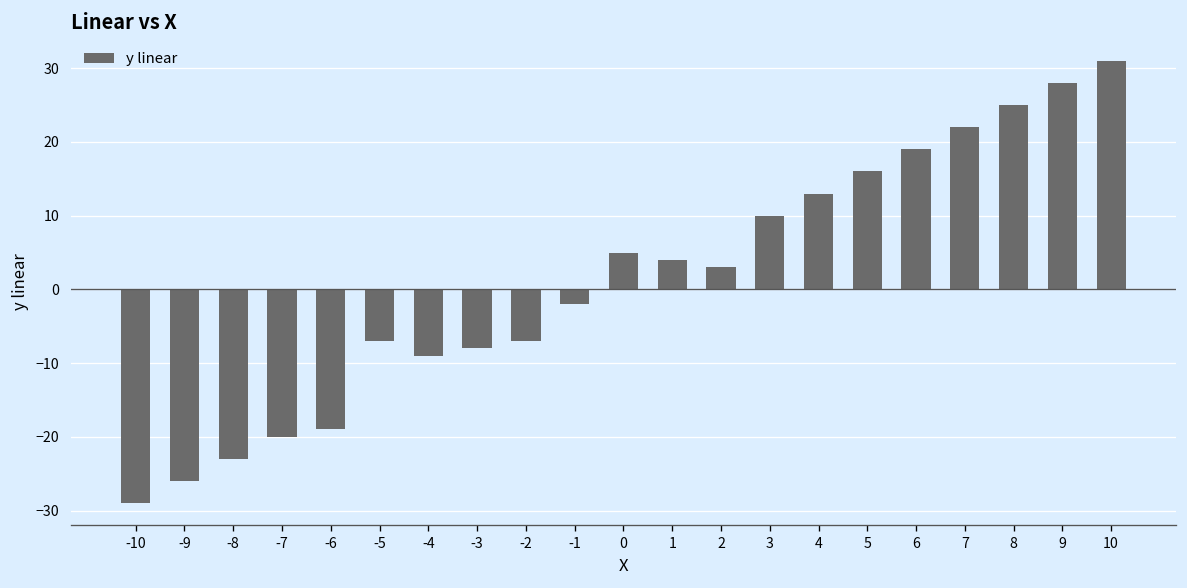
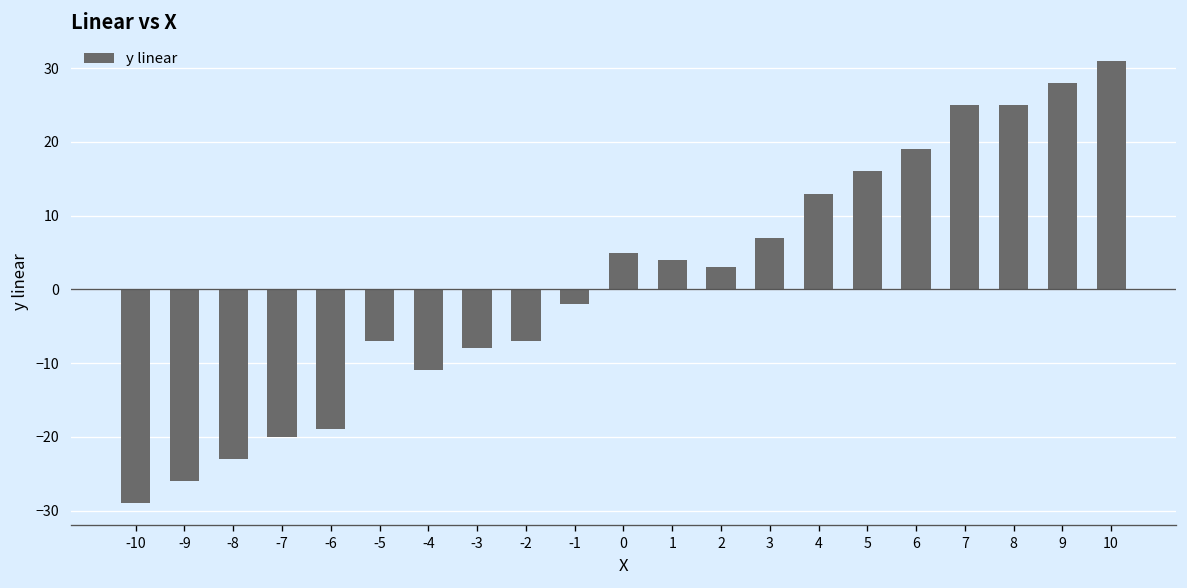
-4: -9 -> -11
3: 10 -> 7
7: 22 -> 25
